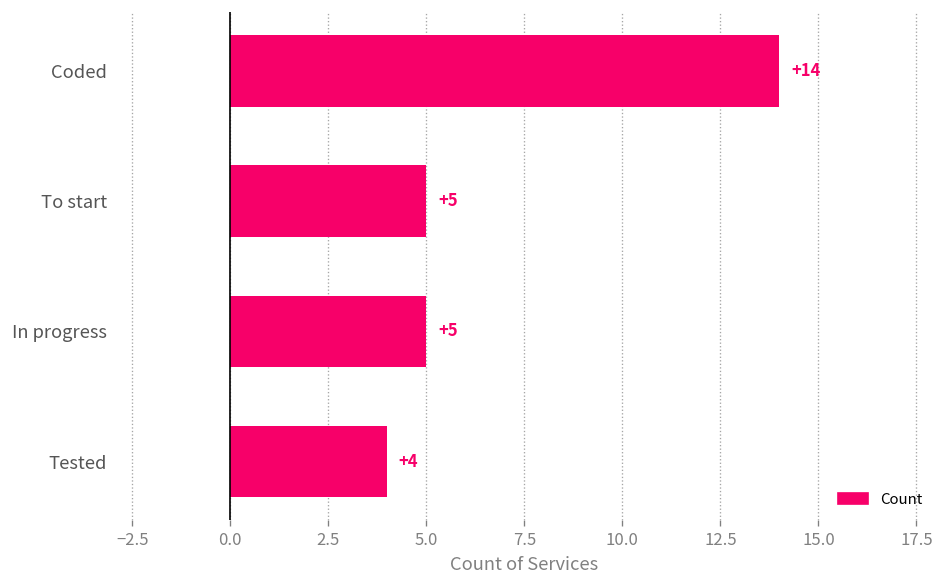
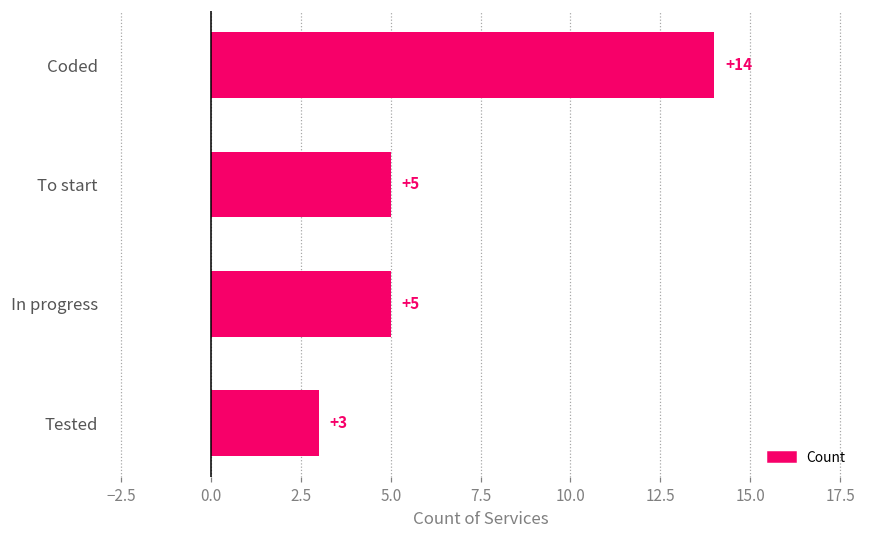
Tested: +4 -> +3
